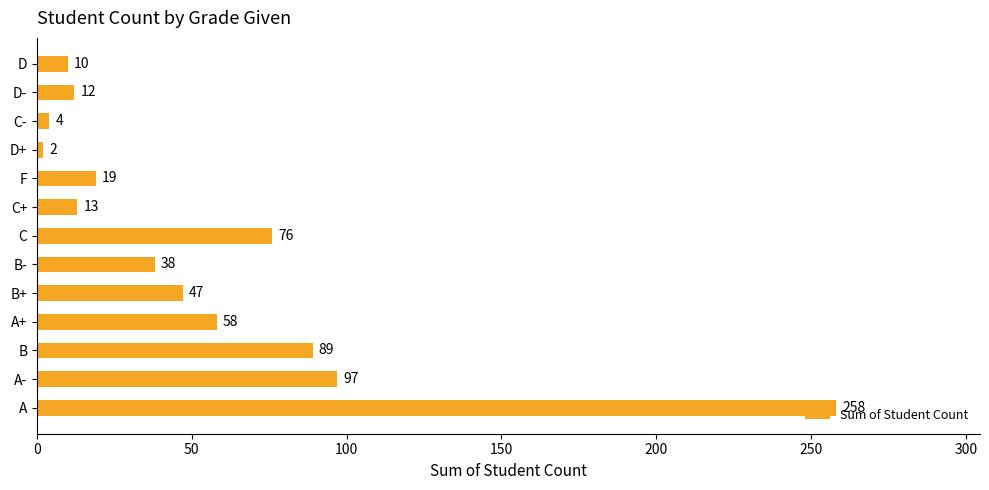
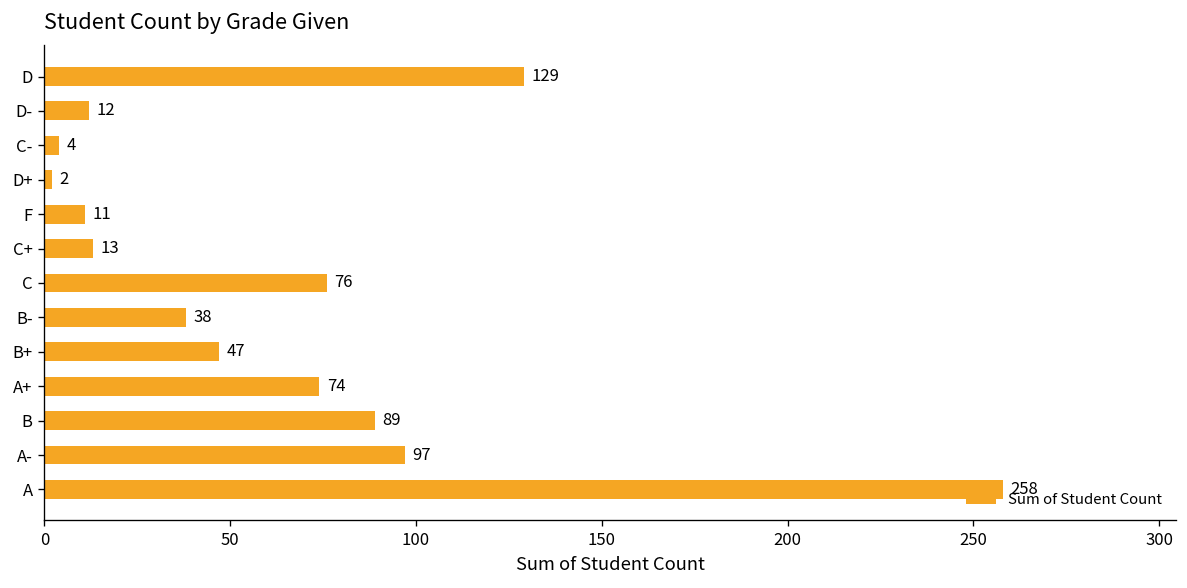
D: 10 -> 129
F: 19 -> 11
A+: 58 -> 74
